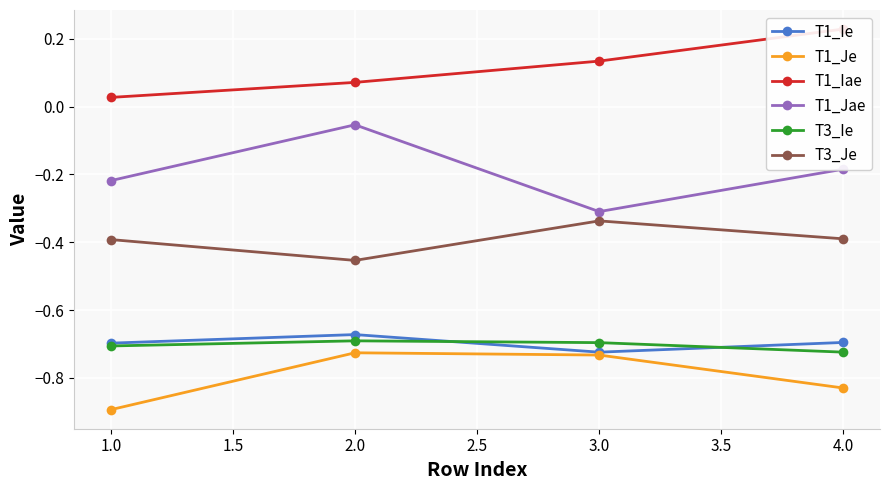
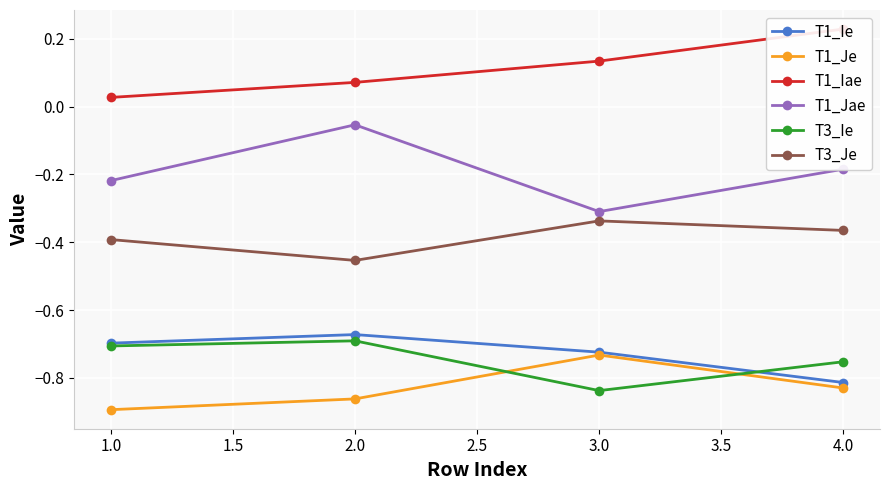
T1_Je, 2.0: -0.73 -> -0.86
T3_Ie, 3.0: -0.70 -> -0.84
T1_Ie, 4.0: -0.70 -> -0.81
T3_Ie, 4.0: -0.72 -> -0.75
T3_Je, 4.0: -0.39 -> -0.36
